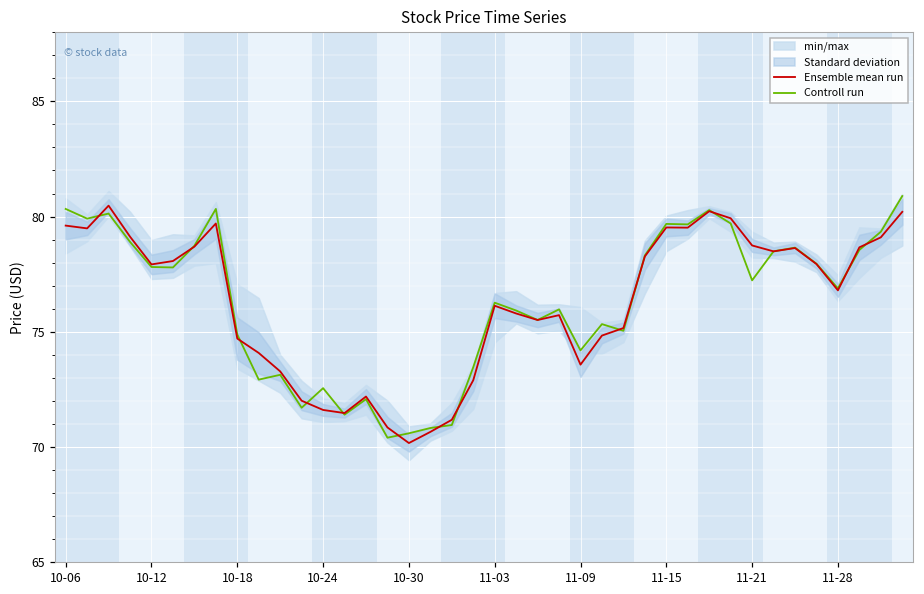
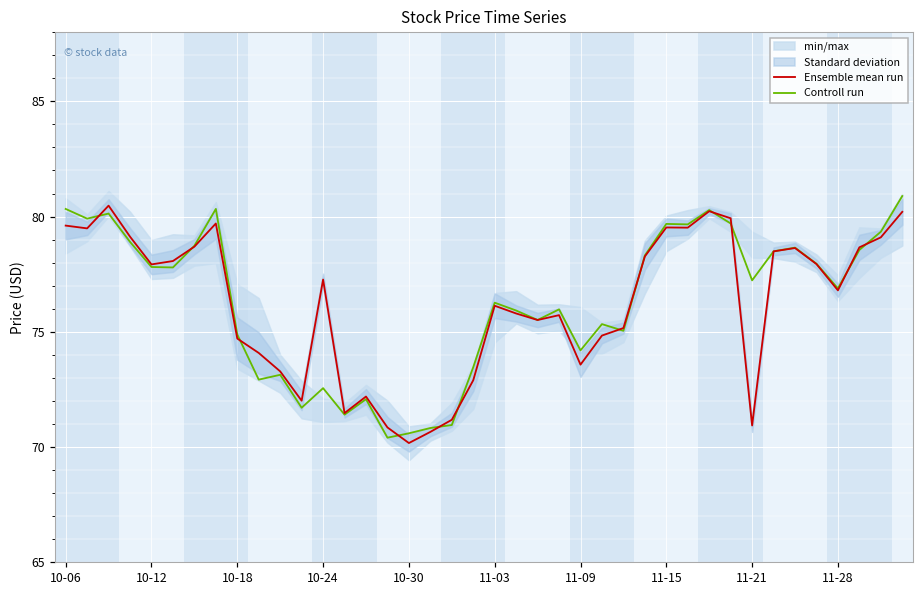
Ensemble mean run, 10-24: 71.6 -> 77.3
Ensemble mean run, 11-21: 78.7 -> 70.9
